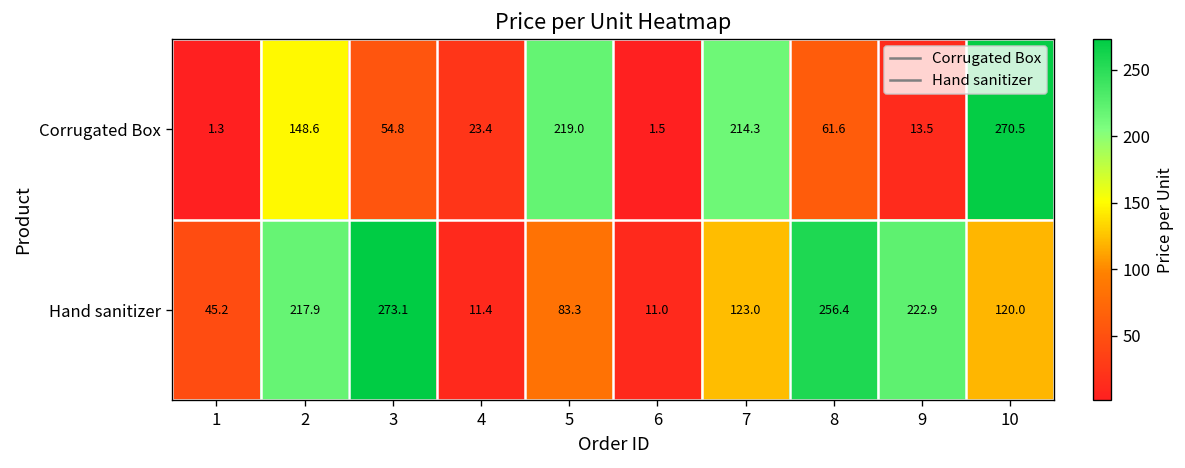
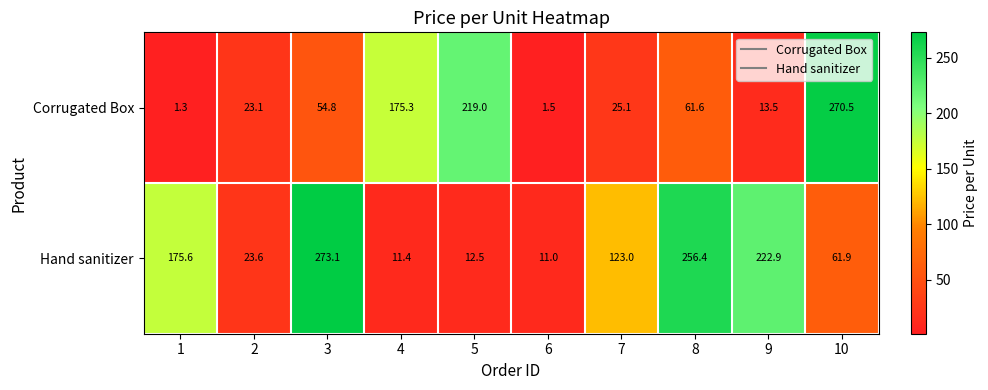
Corrugated Box, 2: 148.6 -> 23.1
Corrugated Box, 4: 23.4 -> 175.3
Corrugated Box, 7: 214.3 -> 25.1
Hand sanitizer, 1: 45.2 -> 175.6
Hand sanitizer, 2: 217.9 -> 23.6
Hand sanitizer, 5: 83.3 -> 12.5
Hand sanitizer, 10: 120.0 -> 61.9
